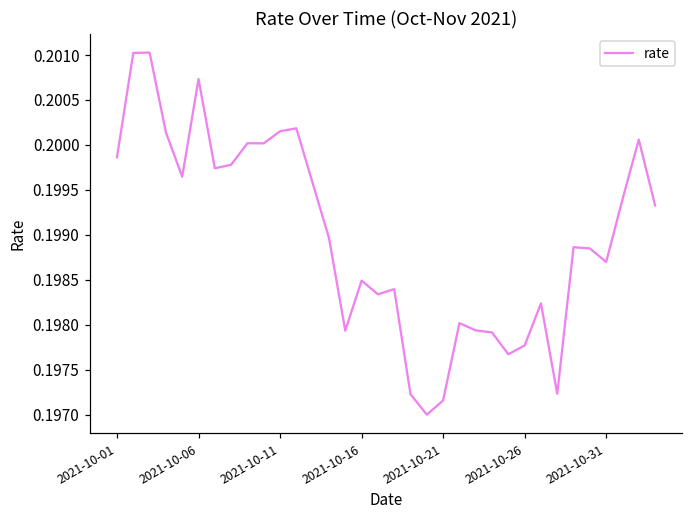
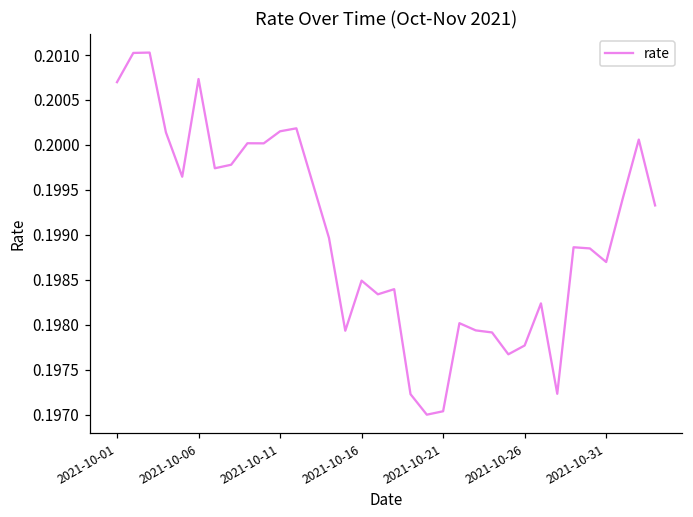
2021-10-01: 0.1999 -> 0.2007
2021-10-21: 0.1972 -> 0.1970
